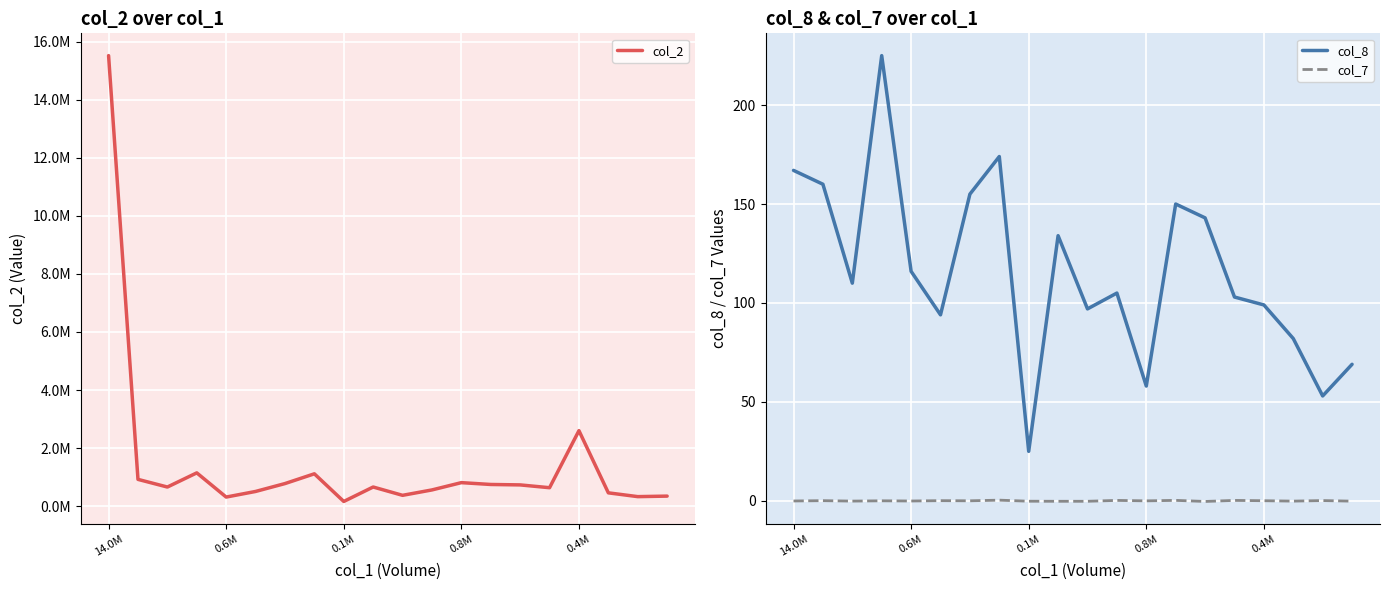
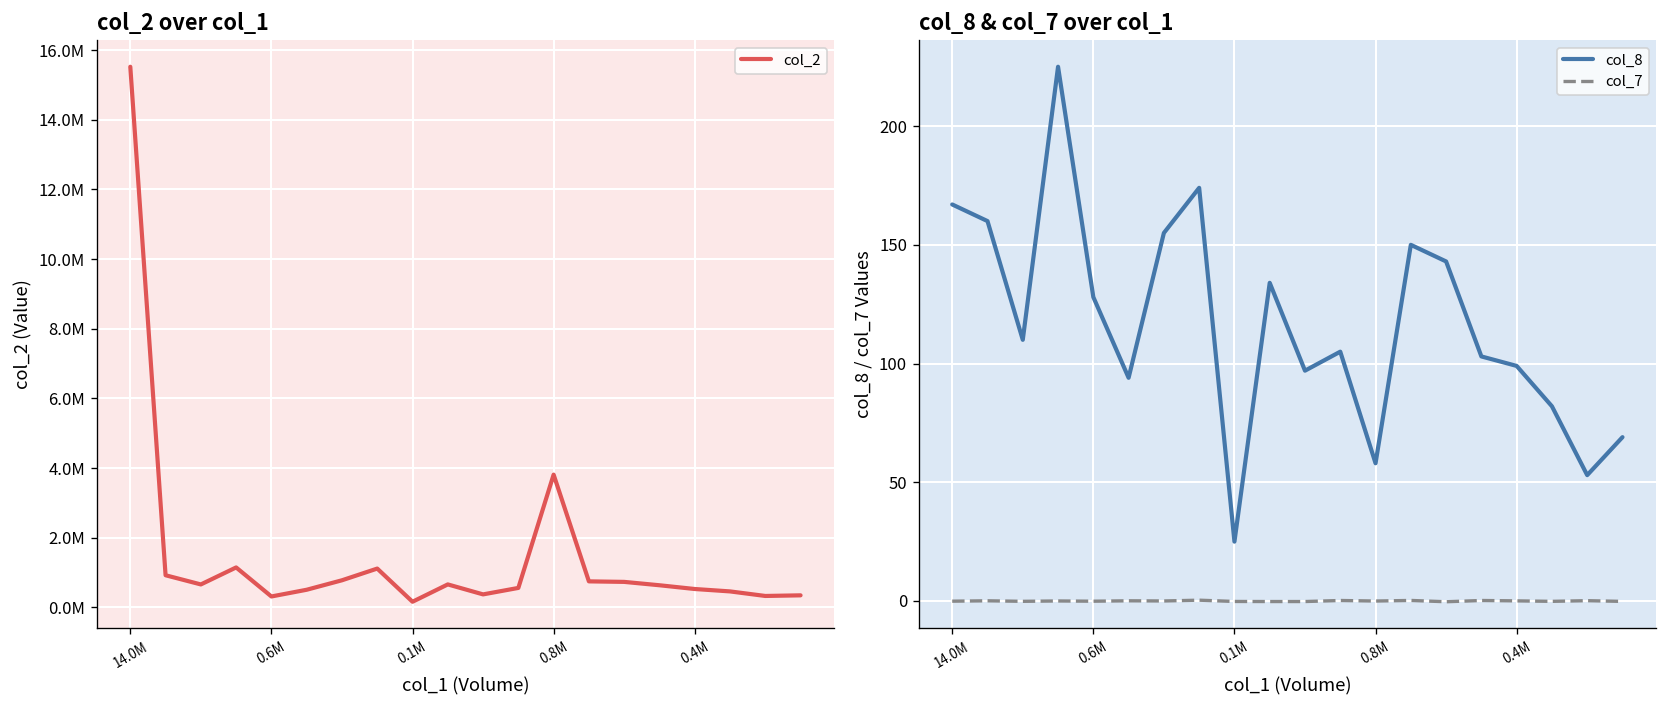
col_2 over col_1, 0.8M: 800000 -> 3800000
col_2 over col_1, 0.4M: 2600000 -> 500000
col_8 & col_7 over col_1, col_8, 0.6M: 116 -> 128
